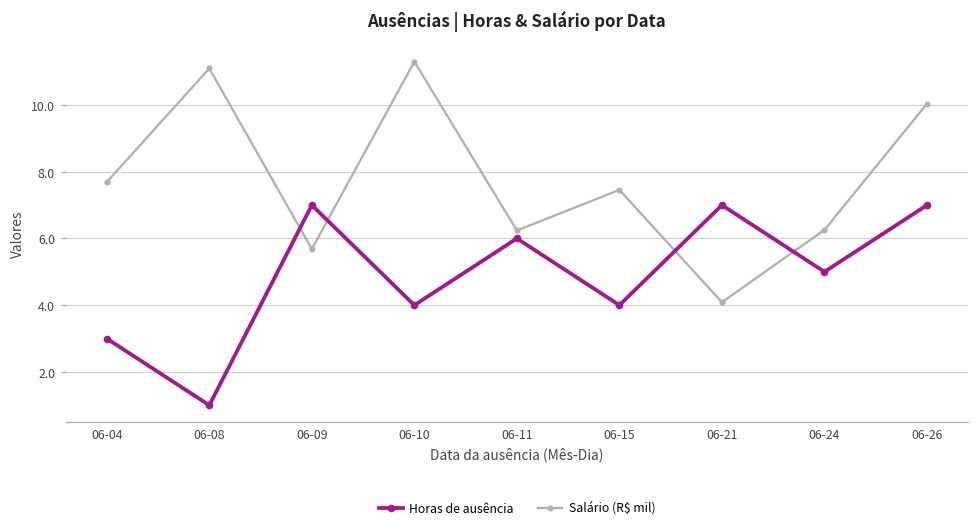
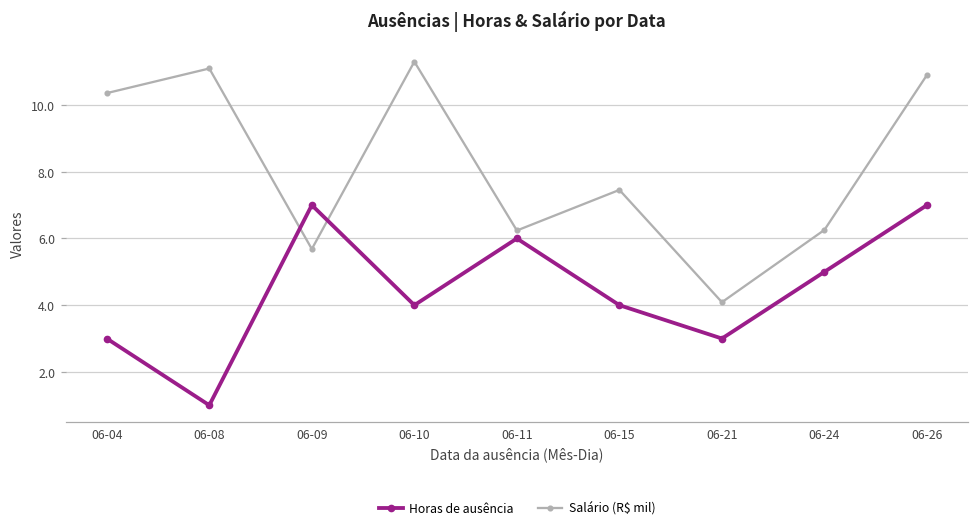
Salário (R$ mil), 06-04: 7.7 -> 10.4
Horas de ausência, 06-21: 7 -> 3
Salário (R$ mil), 06-26: 10.0 -> 10.9
